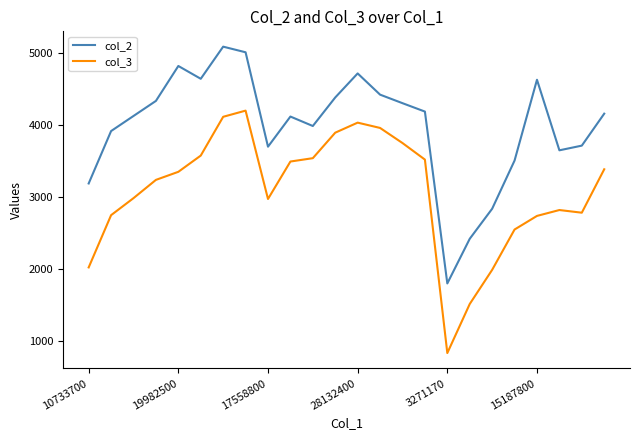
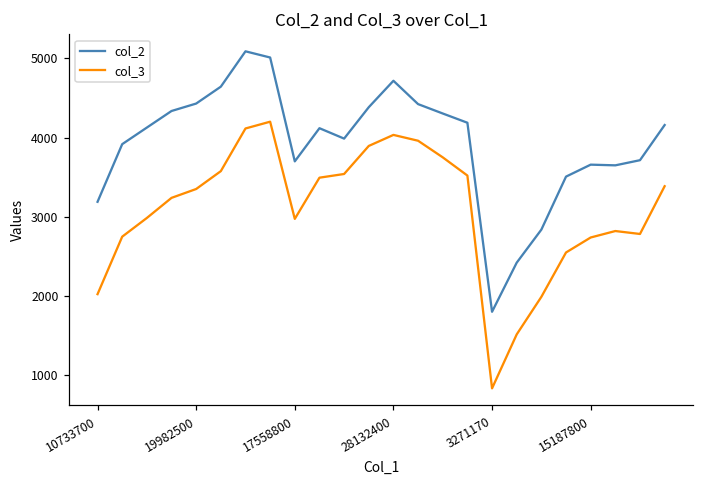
col_2, 19982500: 4800 -> 4400
col_2, 15187800: 4600 -> 3700
